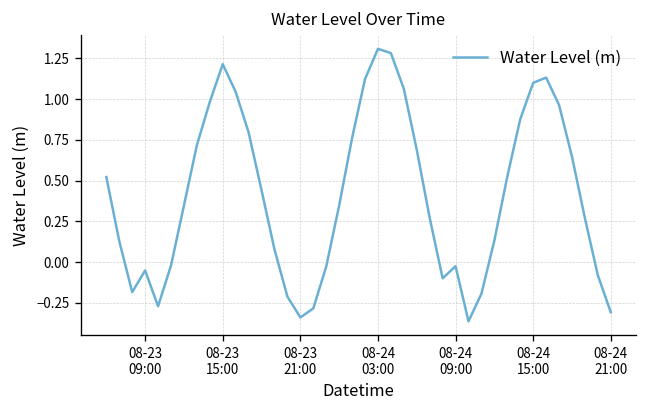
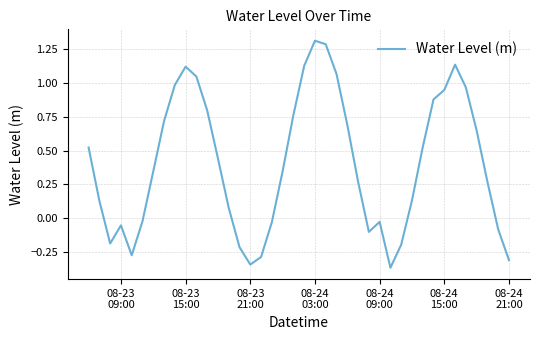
08-23 15:00: 1.22 -> 1.12
08-24 15:00: 1.10 -> 0.95
